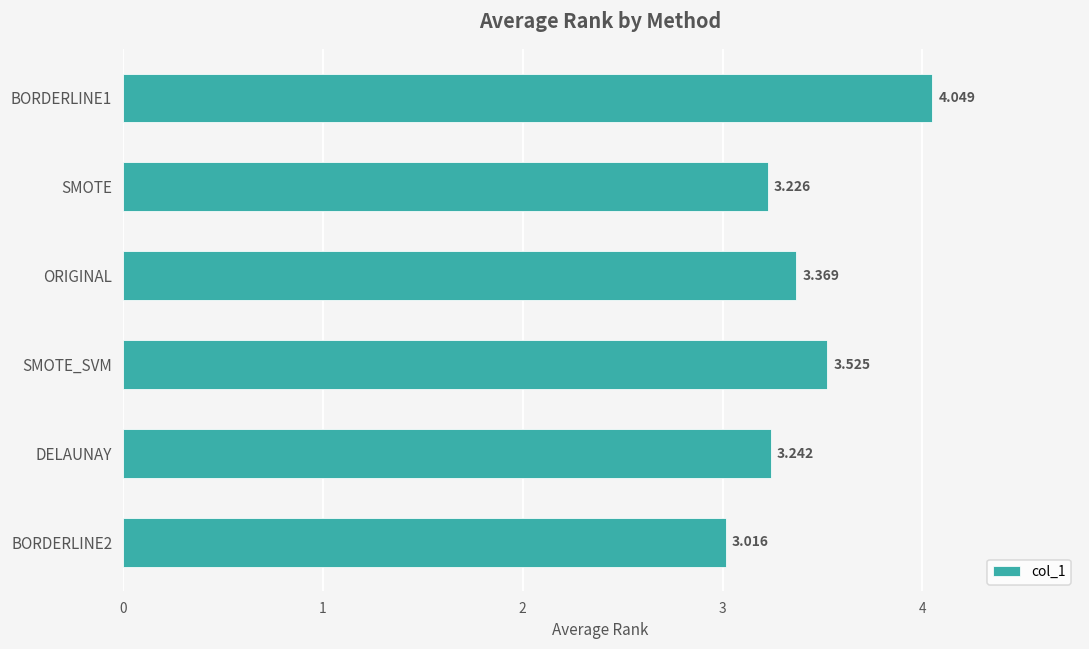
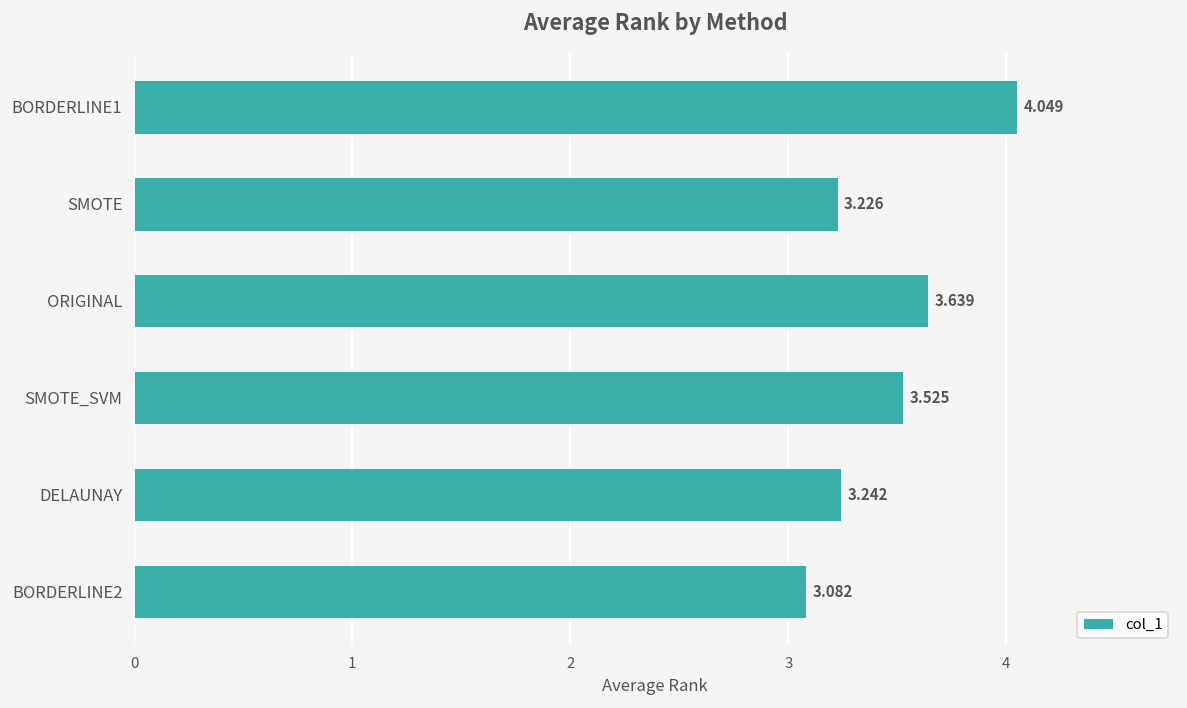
ORIGINAL: 3.369 -> 3.639
BORDERLINE2: 3.016 -> 3.082
